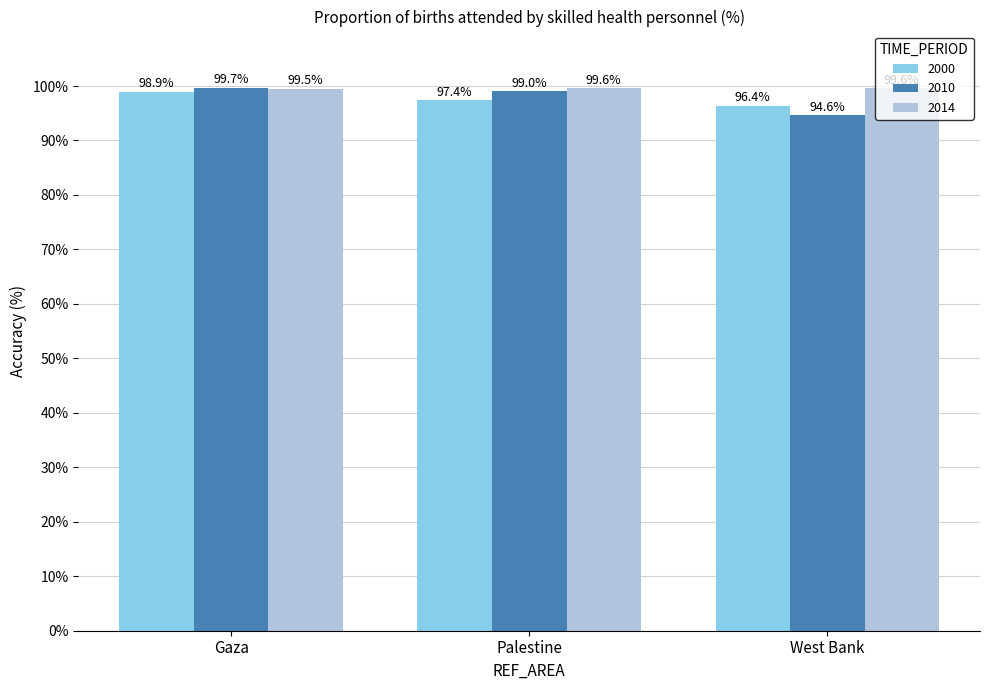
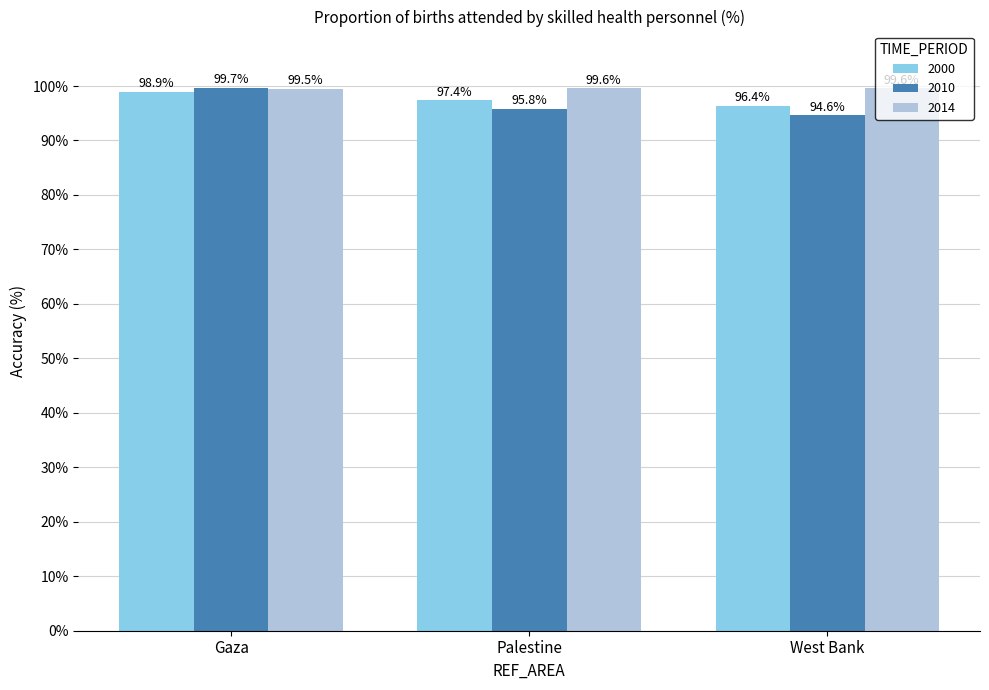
2010, Palestine: 99.0% -> 95.8%
